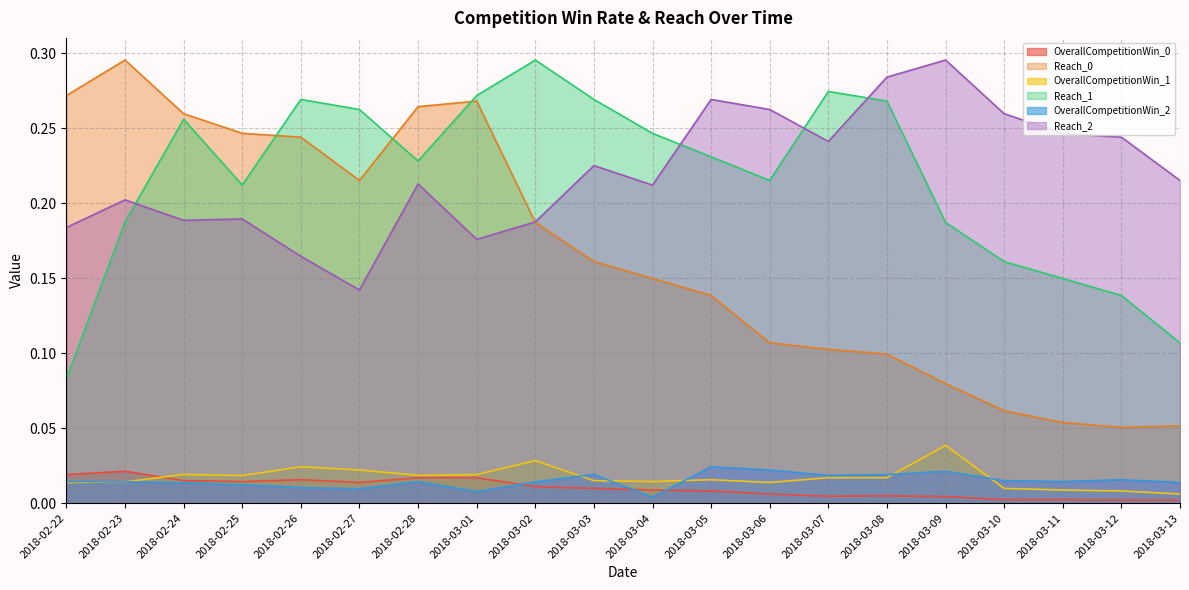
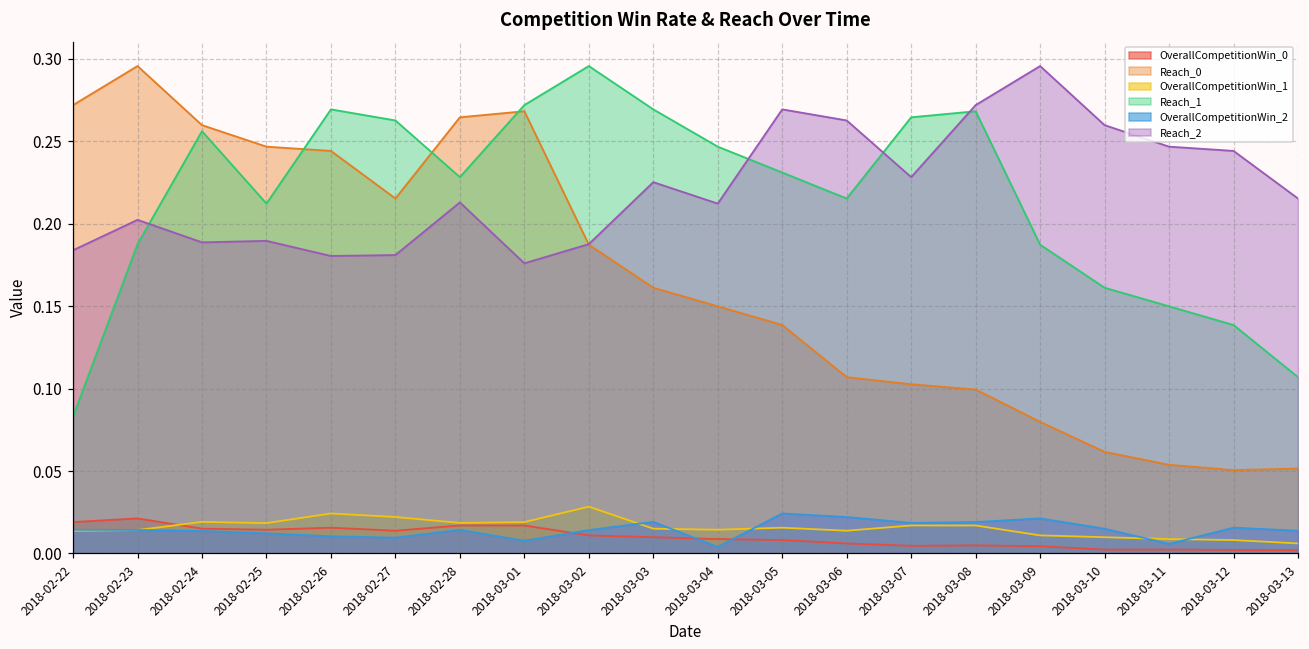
Reach_2, 2018-02-26: 0.165 -> 0.180
Reach_2, 2018-02-27: 0.142 -> 0.181
Reach_1, 2018-03-07: 0.275 -> 0.264
Reach_2, 2018-03-07: 0.241 -> 0.228
Reach_2, 2018-03-08: 0.284 -> 0.272
OverallCompetitionWin_1, 2018-03-09: 0.038 -> 0.011
OverallCompetitionWin_2, 2018-03-11: 0.014 -> 0.006
